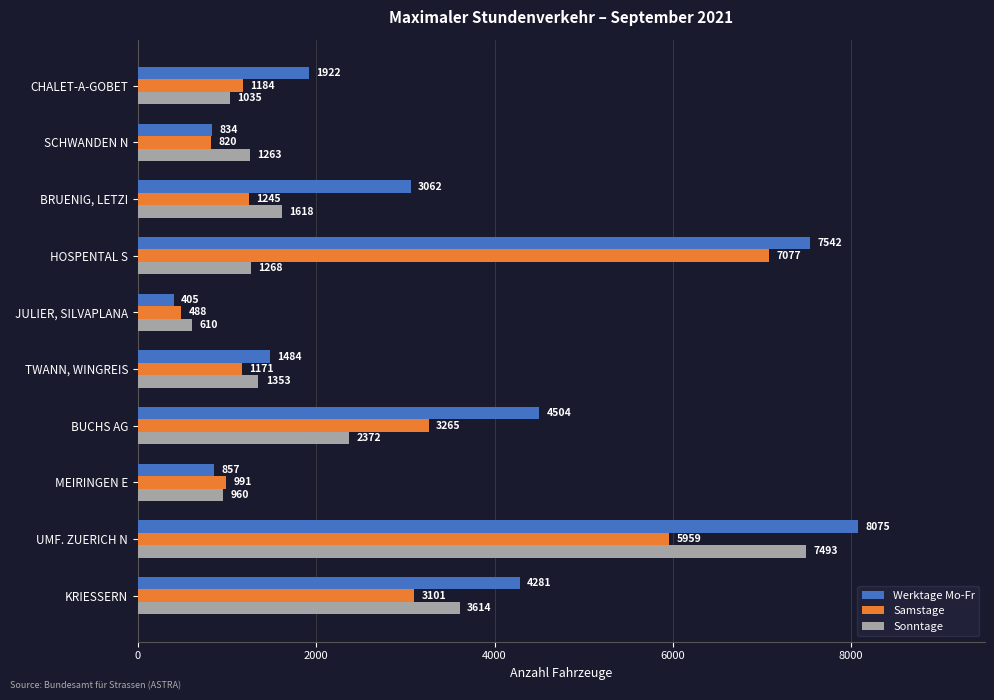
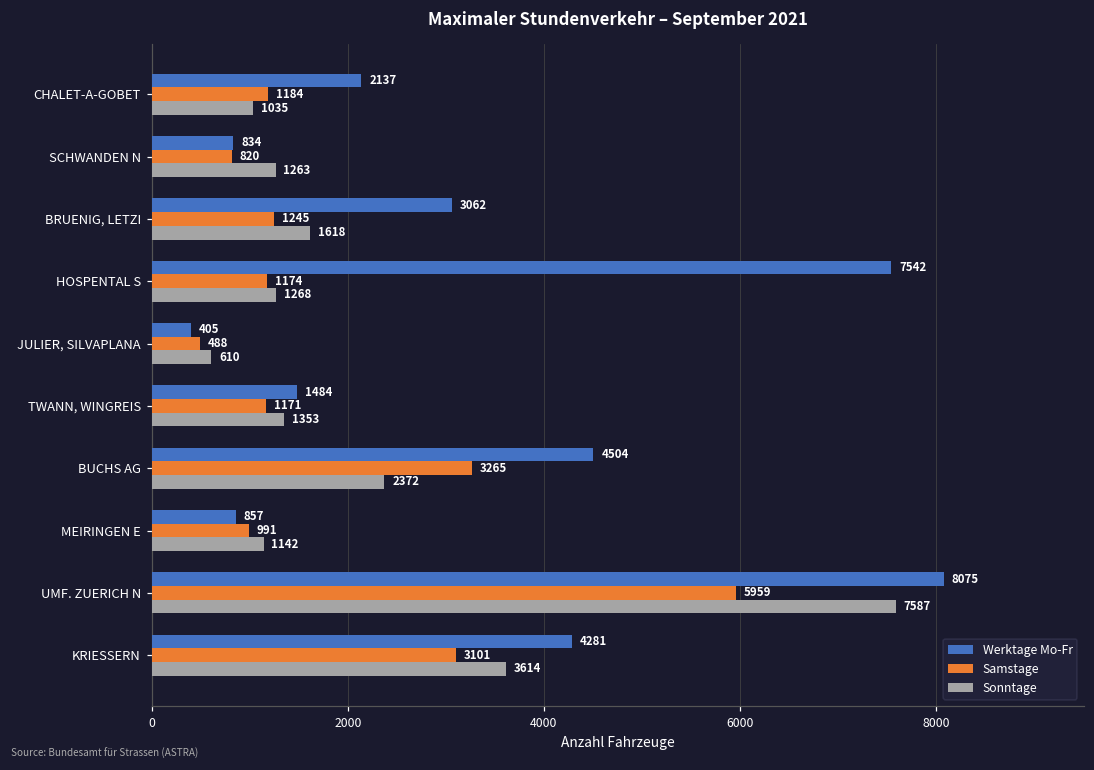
Werktage Mo-Fr, CHALET-A-GOBET: 1922 -> 2137
Samstage, HOSPENTAL S: 7077 -> 1174
Sonntage, MEIRINGEN E: 960 -> 1142
Sonntage, UMF. ZUERICH N: 7493 -> 7587
